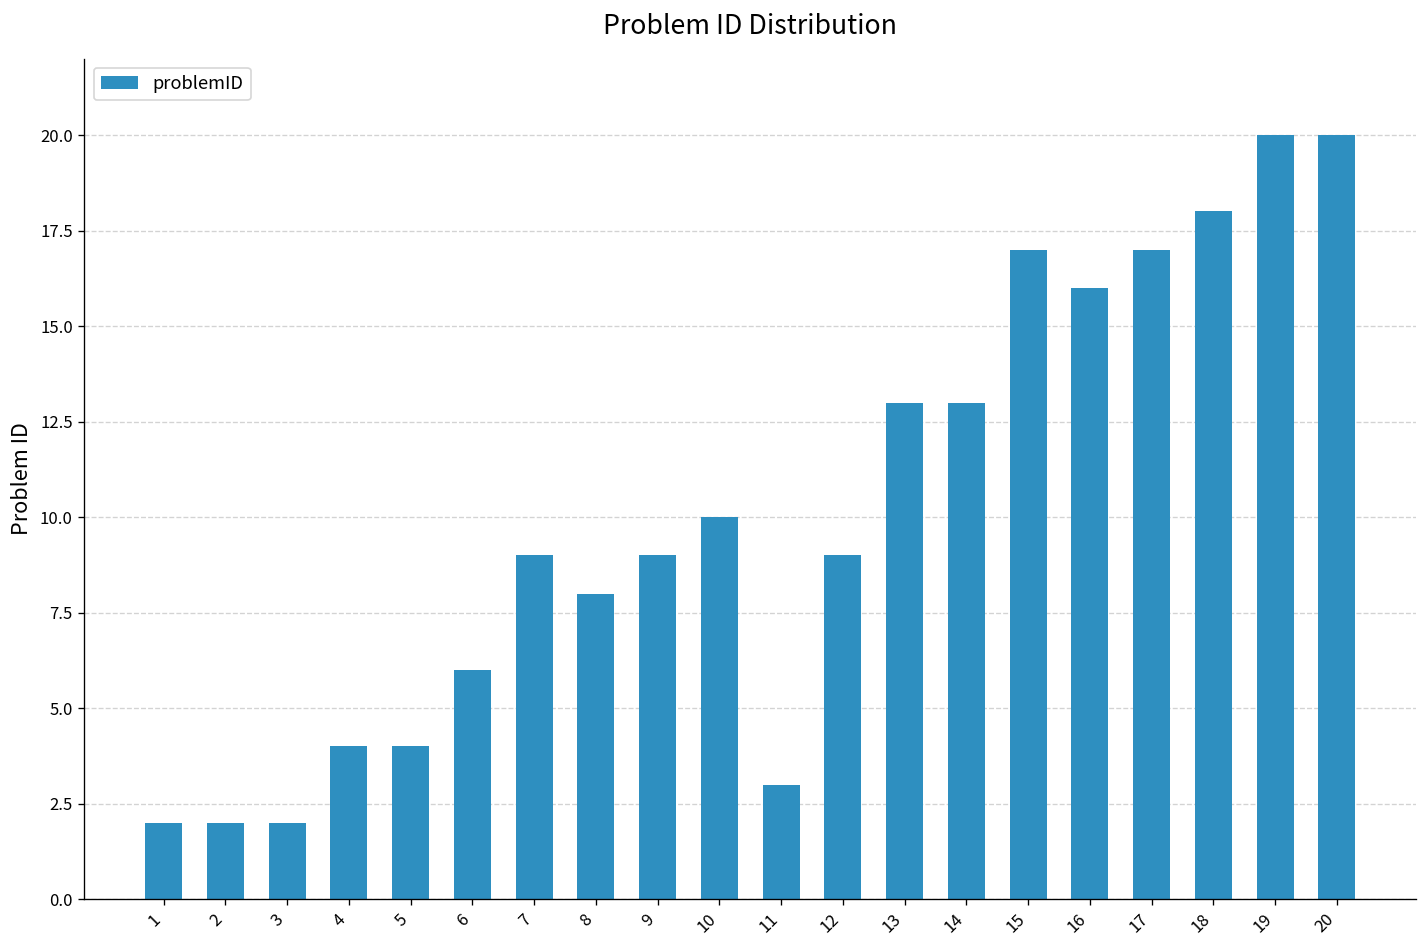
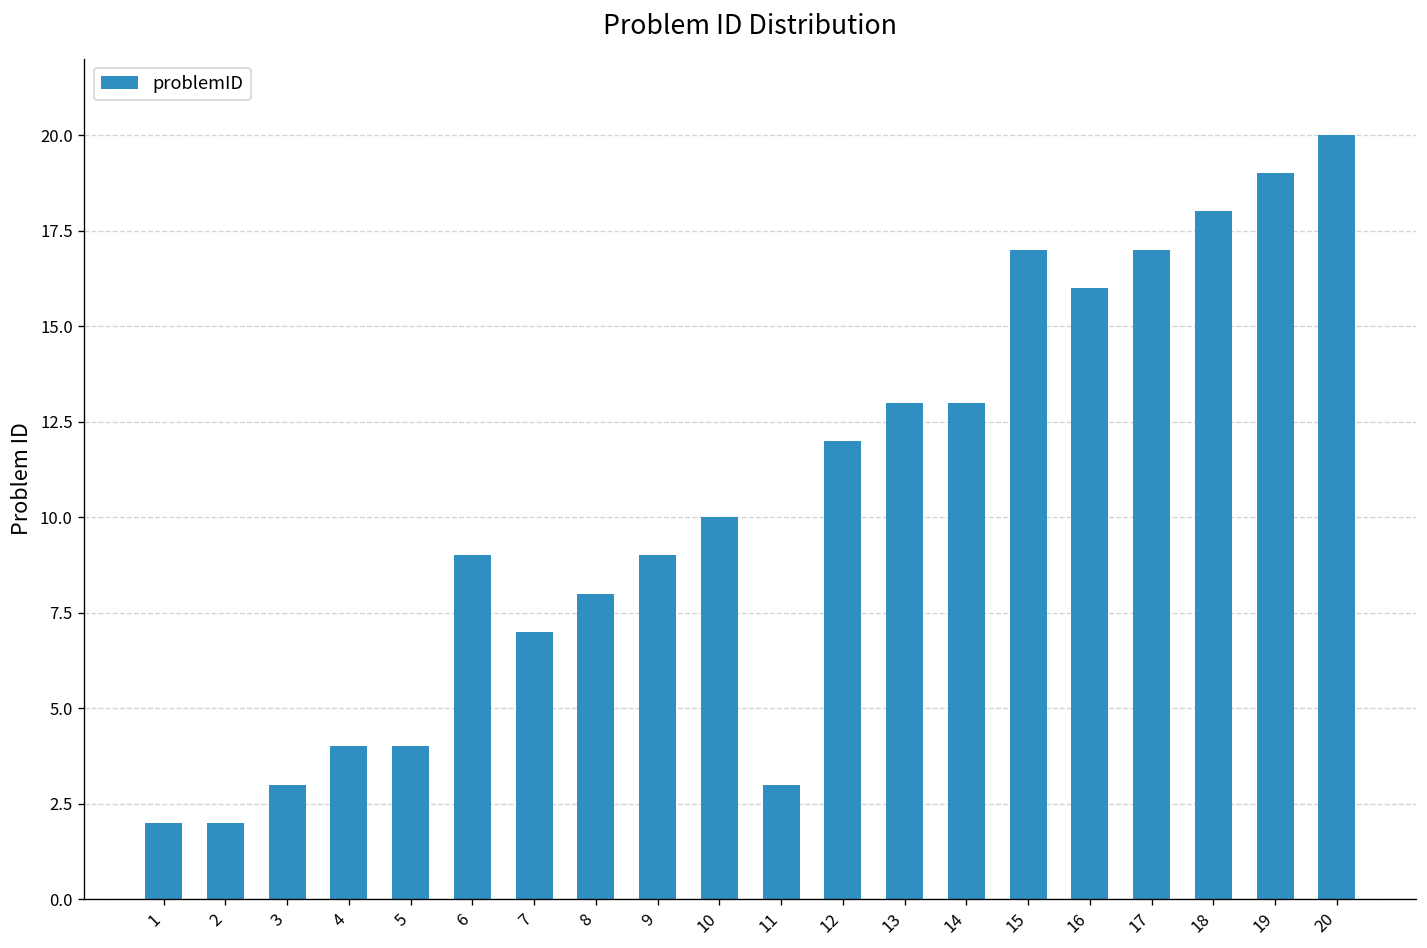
3: 2 -> 3
6: 6 -> 9
7: 9 -> 7
12: 9 -> 12
19: 20 -> 19
